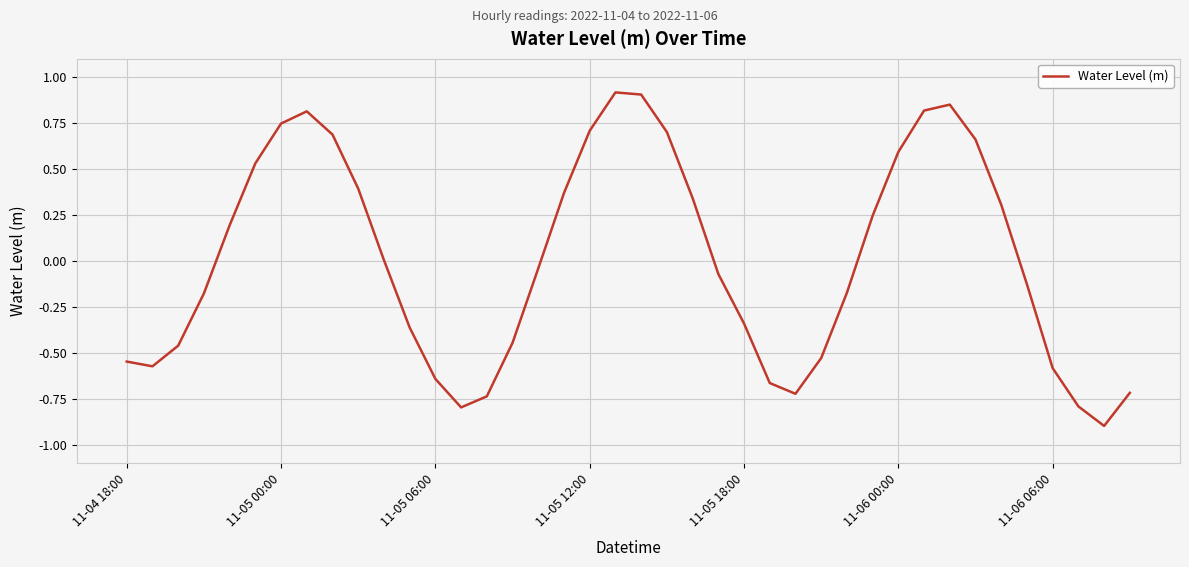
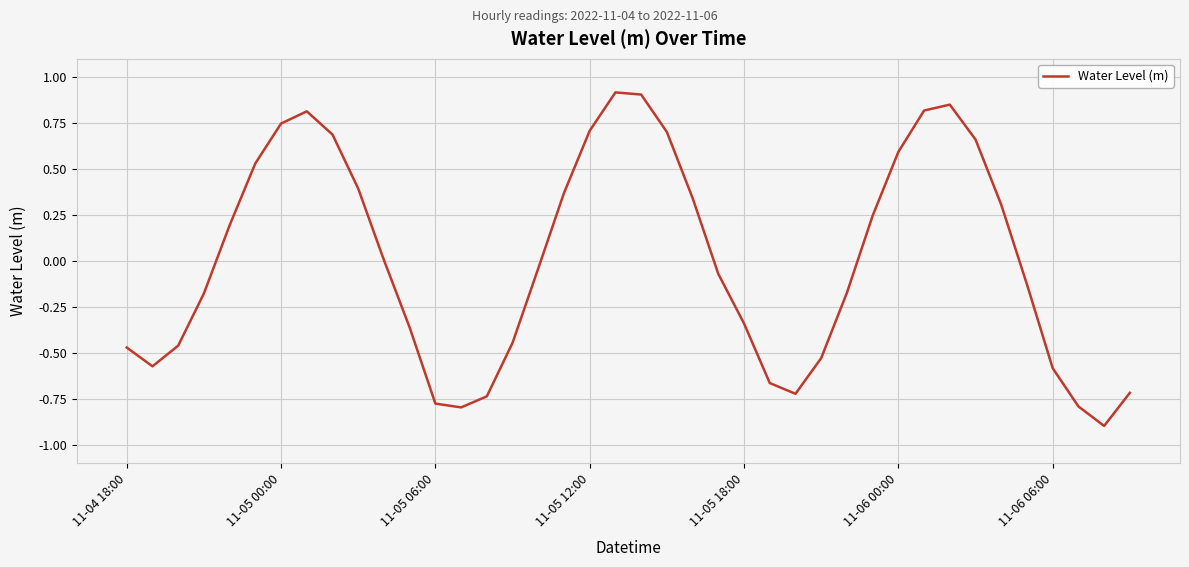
11-04 18:00: -0.55 -> -0.47
11-05 06:00: -0.64 -> -0.78
